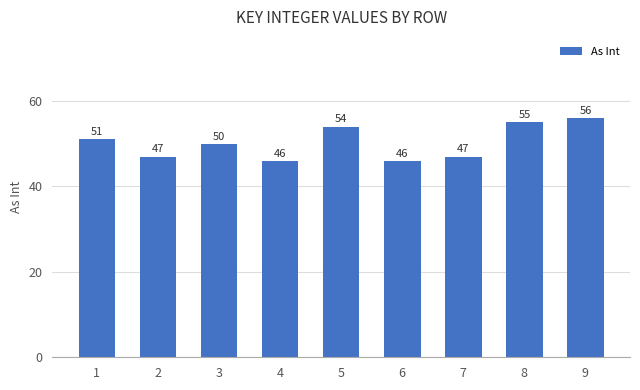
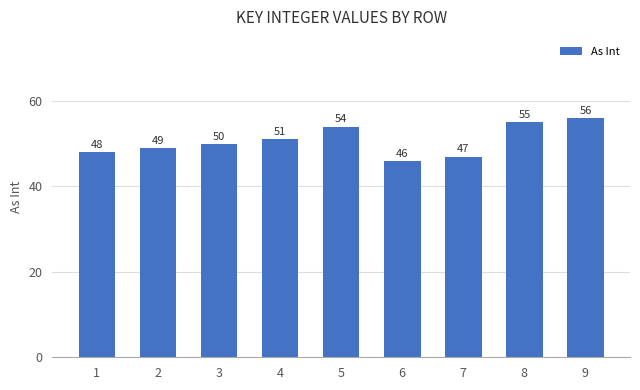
1: 51 -> 48
2: 47 -> 49
4: 46 -> 51
